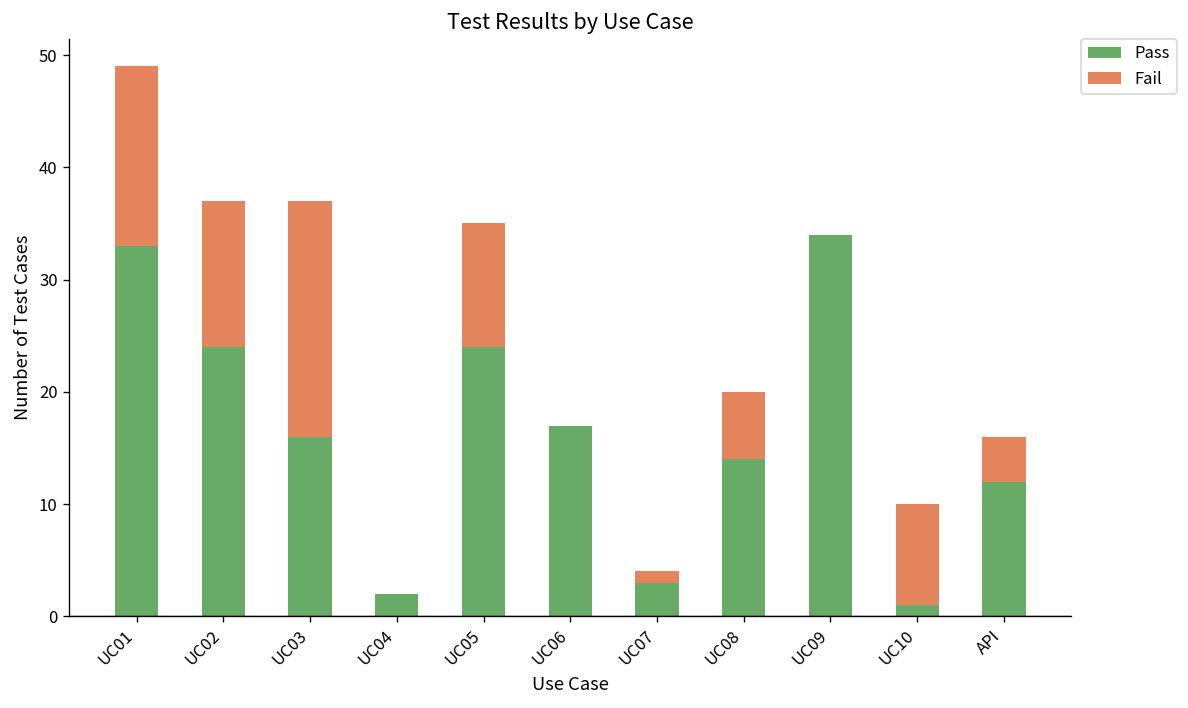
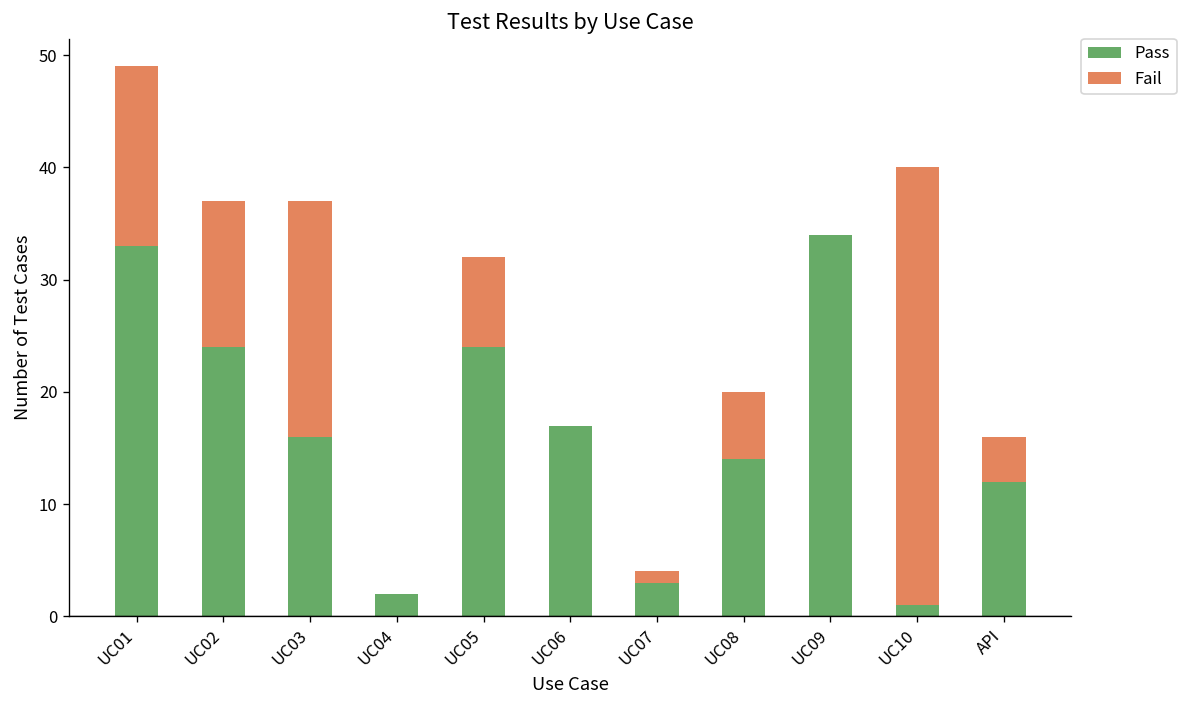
Fail, UC05: 11 -> 8
Fail, UC10: 9 -> 39
